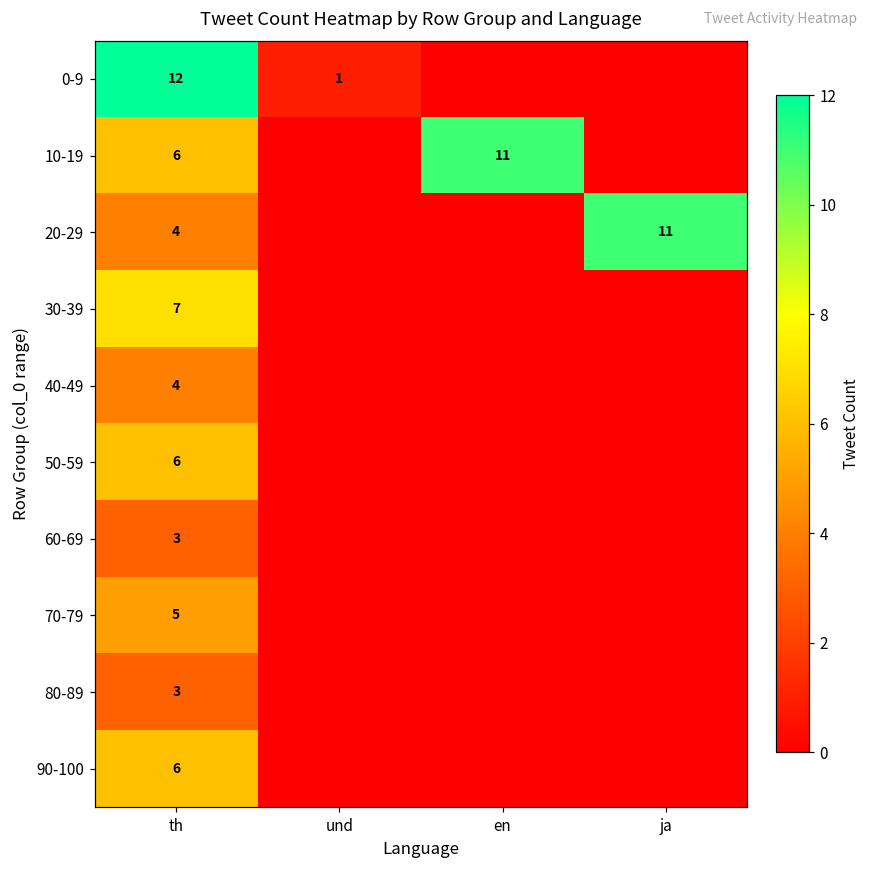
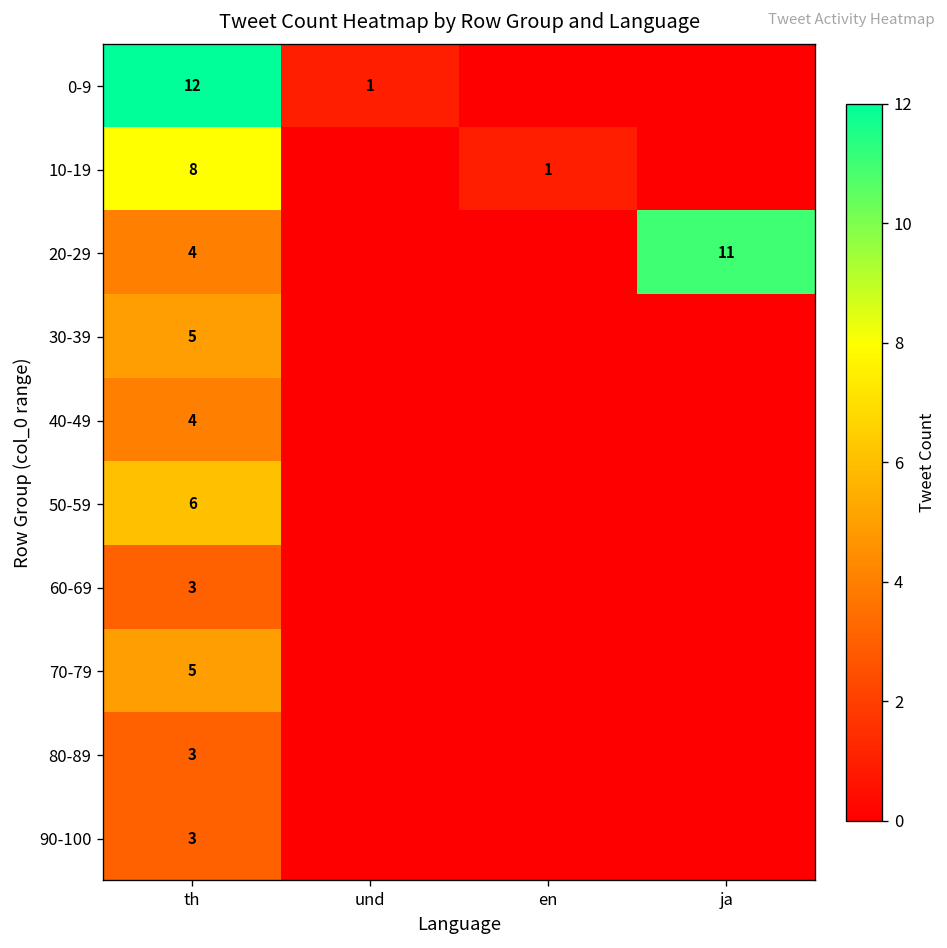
10-19, th: 6 -> 8
10-19, en: 11 -> 1
30-39, th: 7 -> 5
90-100, th: 6 -> 3
